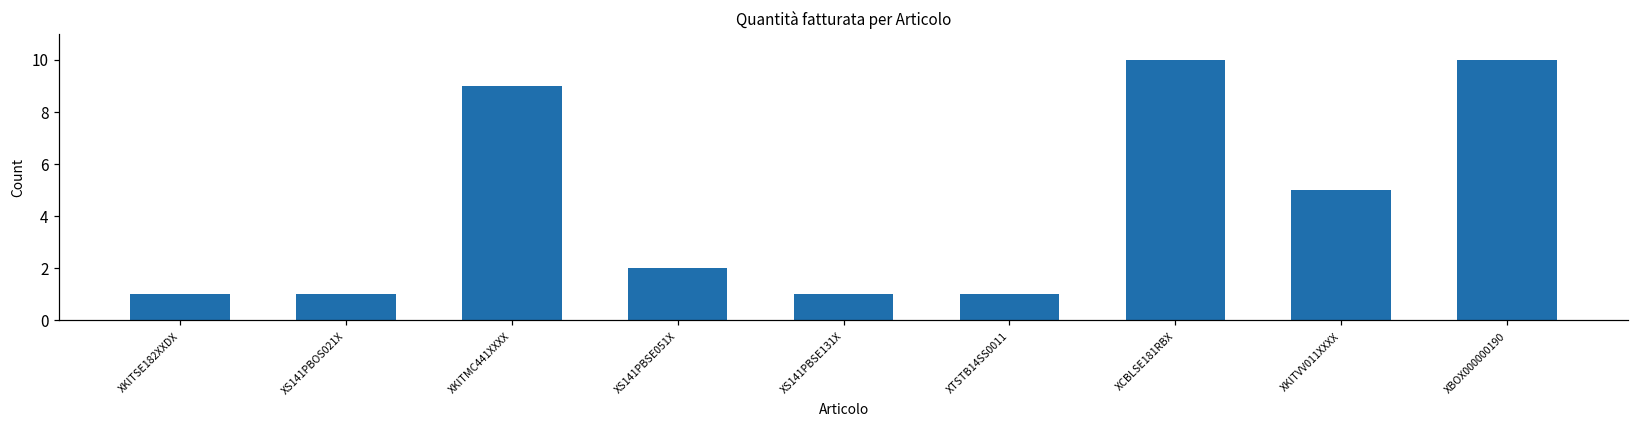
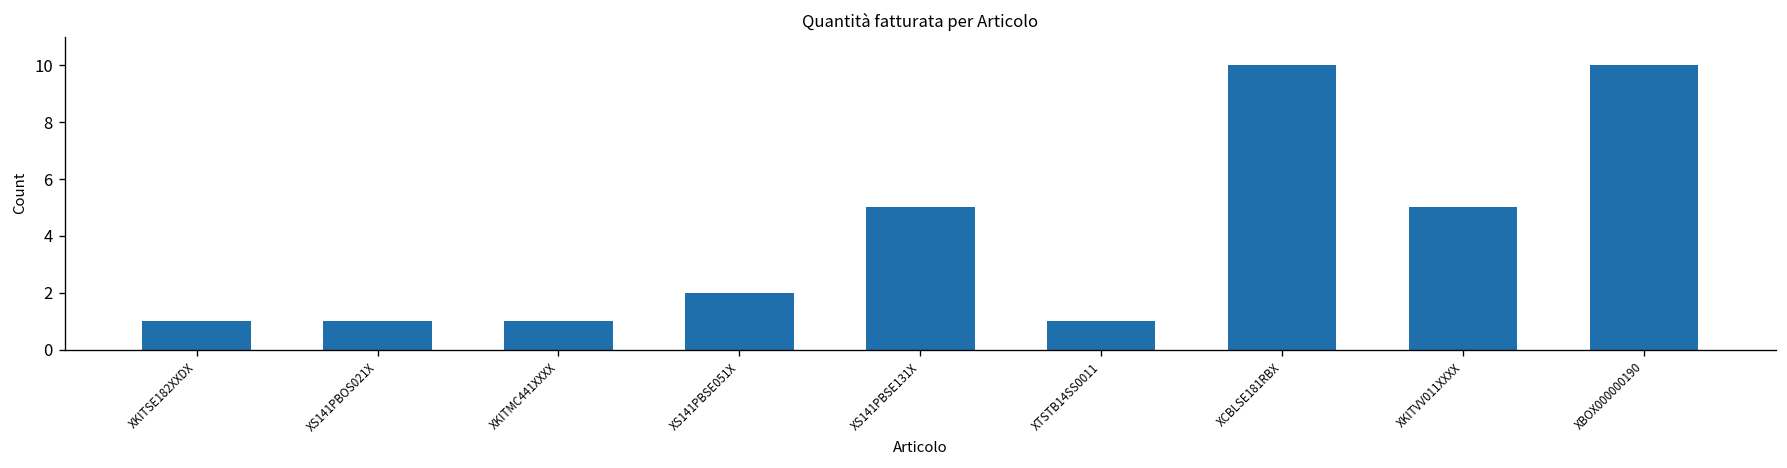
XKITMC441XXXX: 9 -> 1
XS141PBSE131X: 1 -> 5
